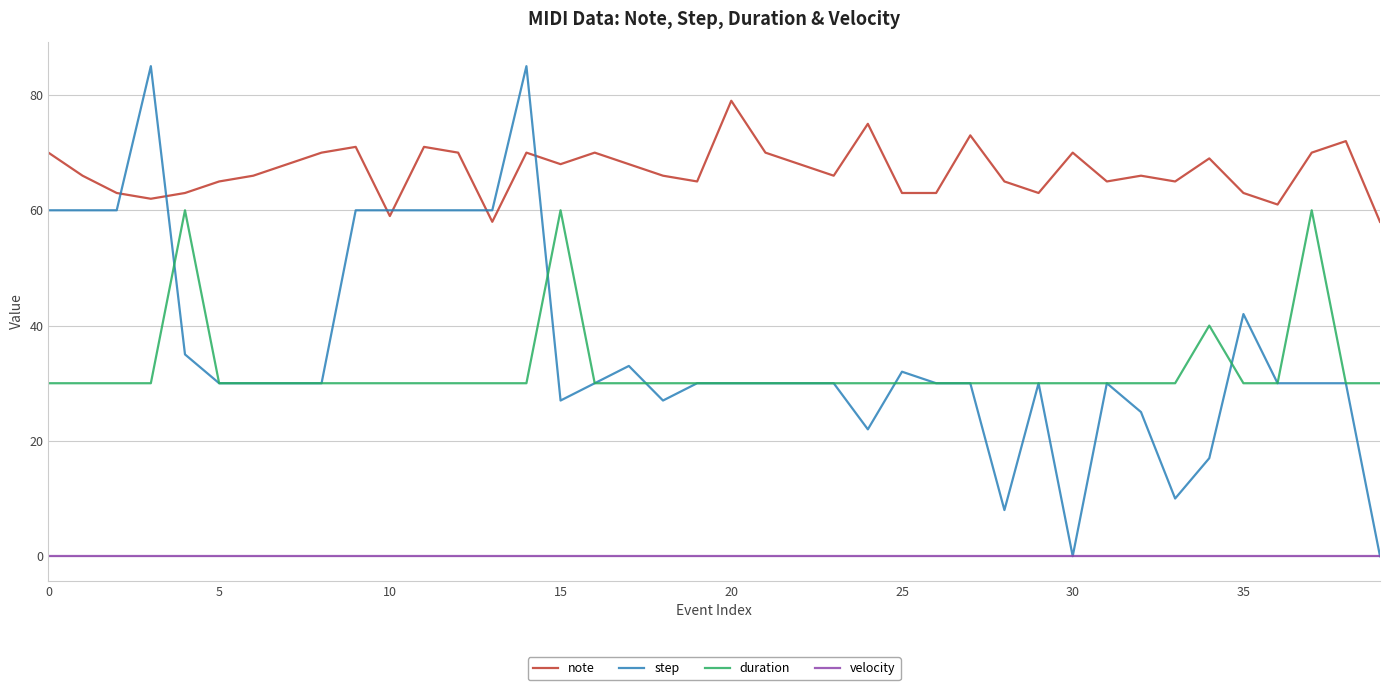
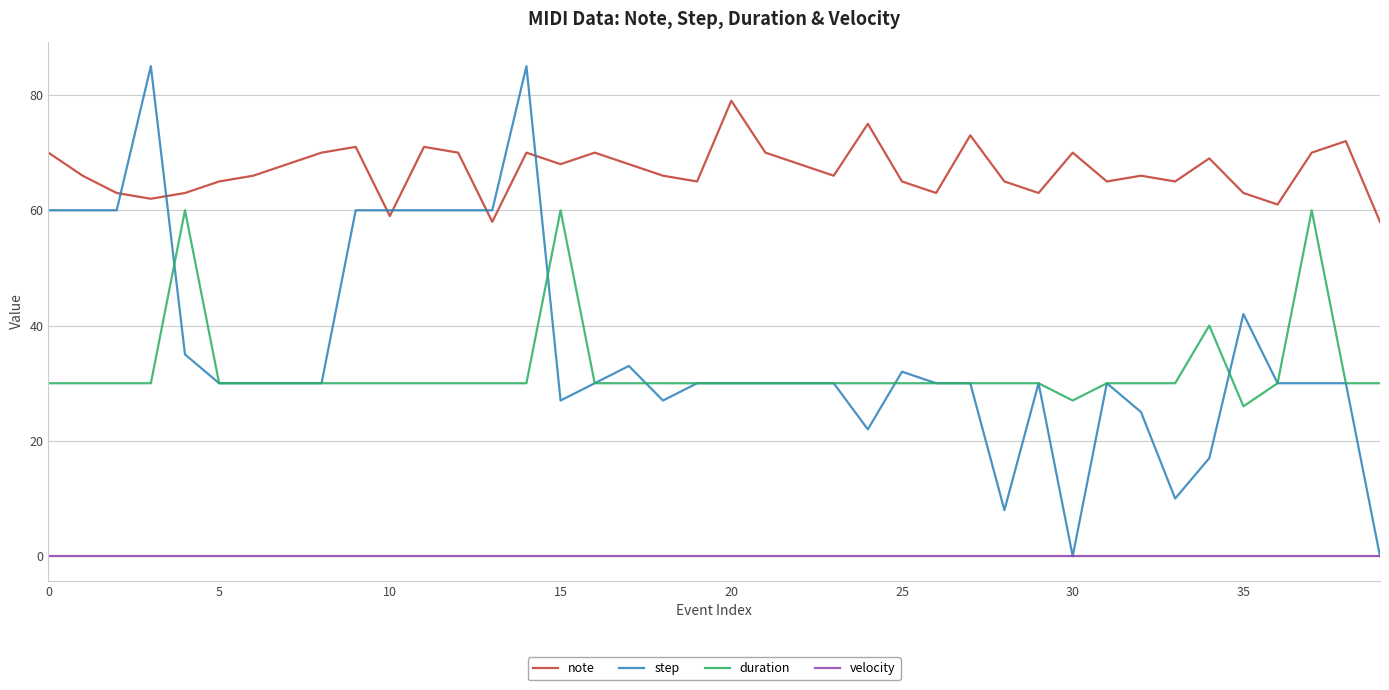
note, 25: 63 -> 65
duration, 30: 30 -> 27
duration, 35: 30 -> 26
